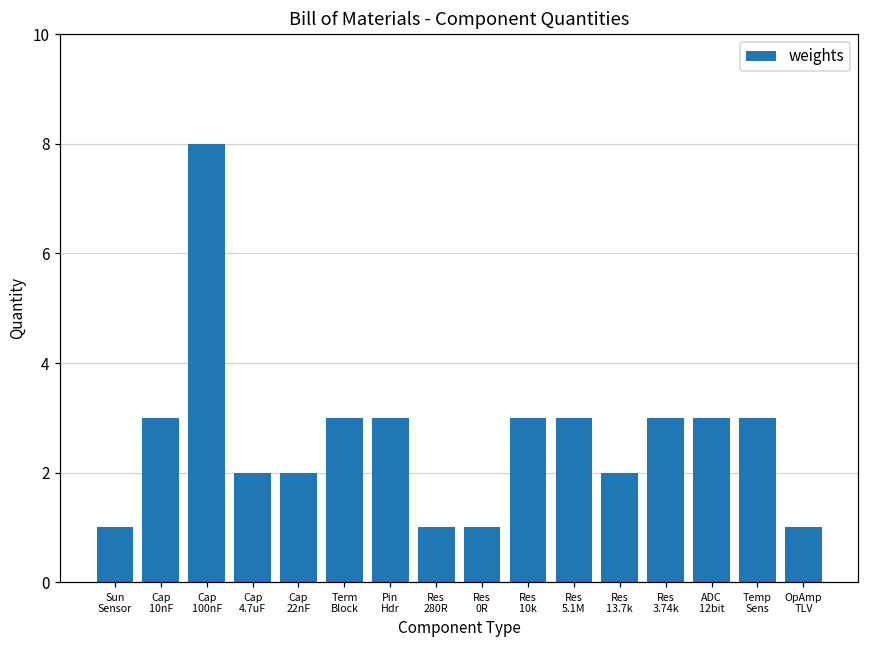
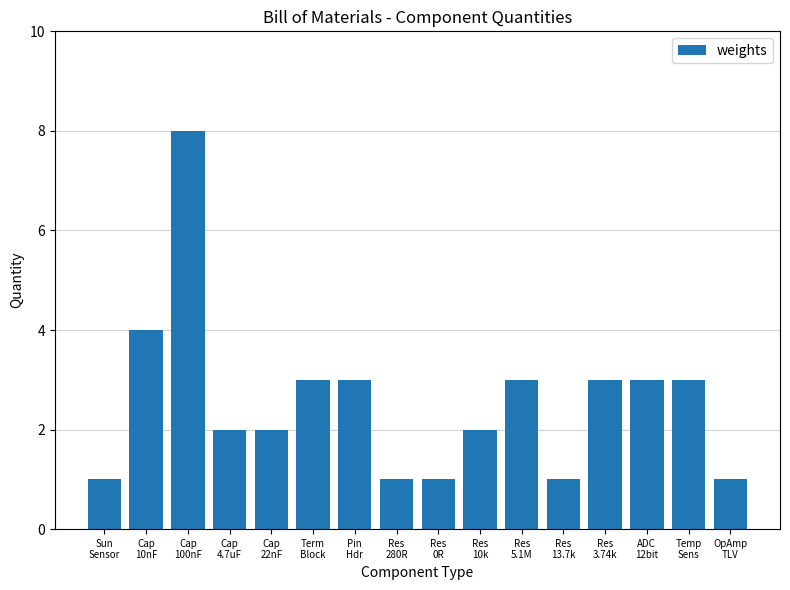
Cap 10nF: 3 -> 4
Res 10k: 3 -> 2
Res 13.7k: 2 -> 1
